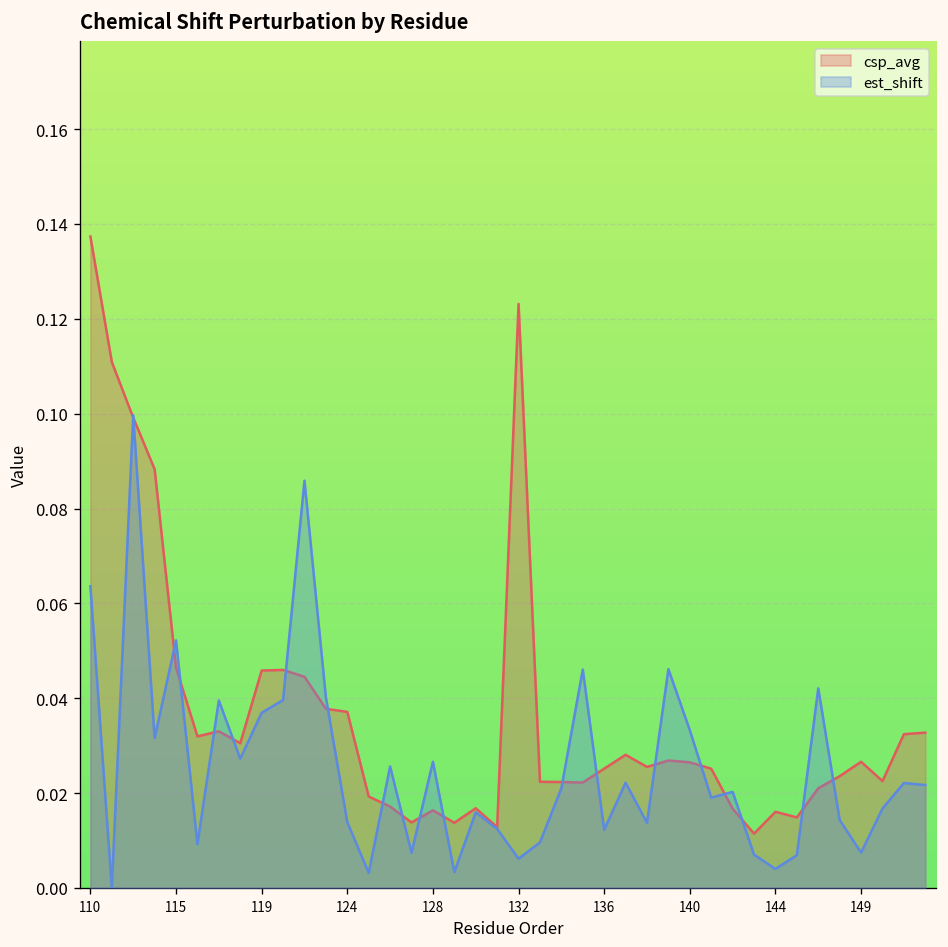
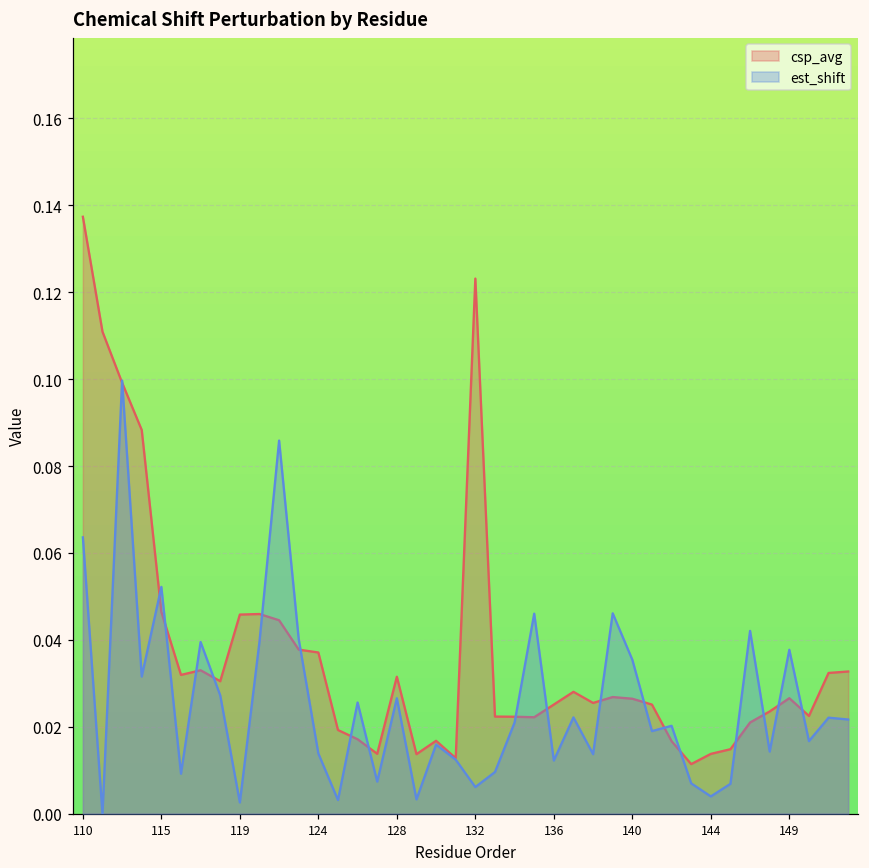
est_shift, 119: 0.037 -> 0.003
csp_avg, 128: 0.016 -> 0.032
est_shift, 140: 0.033 -> 0.035
csp_avg, 144: 0.016 -> 0.014
est_shift, 149: 0.007 -> 0.038
